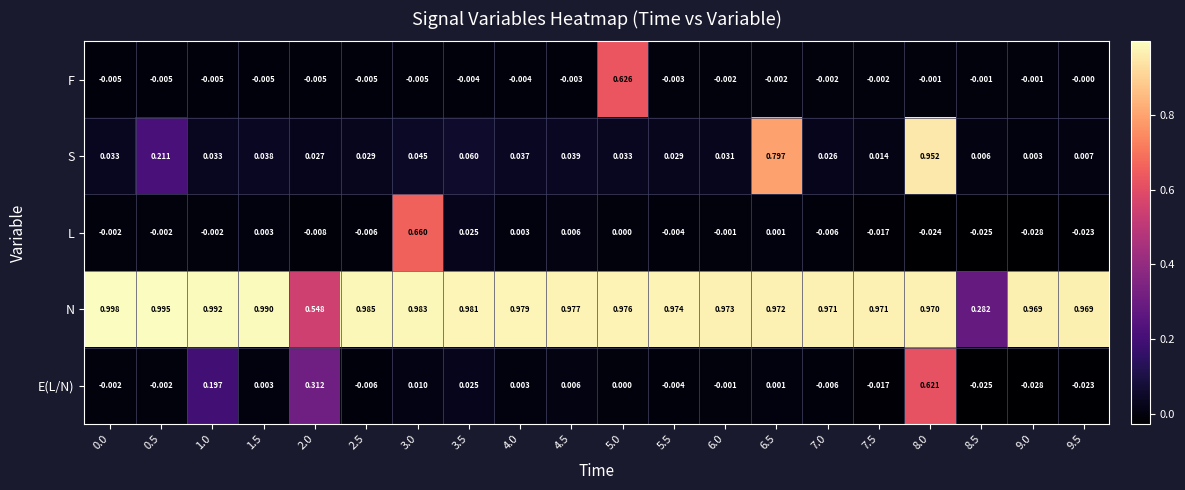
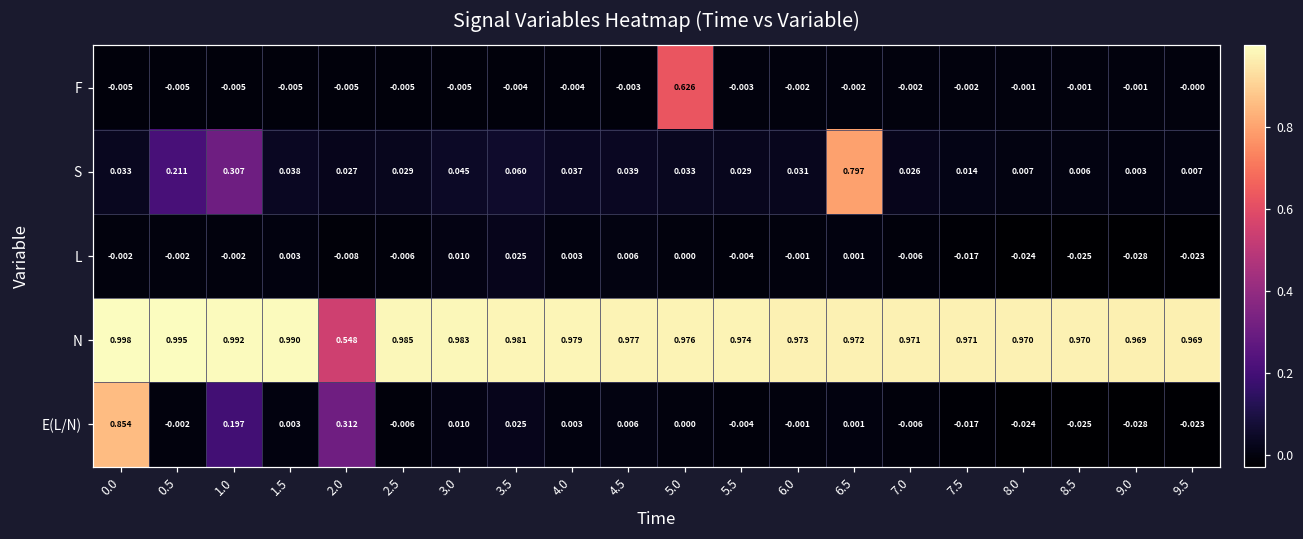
S, 1.0: 0.033 -> 0.307
S, 8.0: 0.952 -> 0.007
L, 3.0: 0.660 -> 0.010
N, 8.5: 0.282 -> 0.970
E(L/N), 0.0: -0.002 -> 0.854
E(L/N), 8.0: 0.621 -> -0.024
